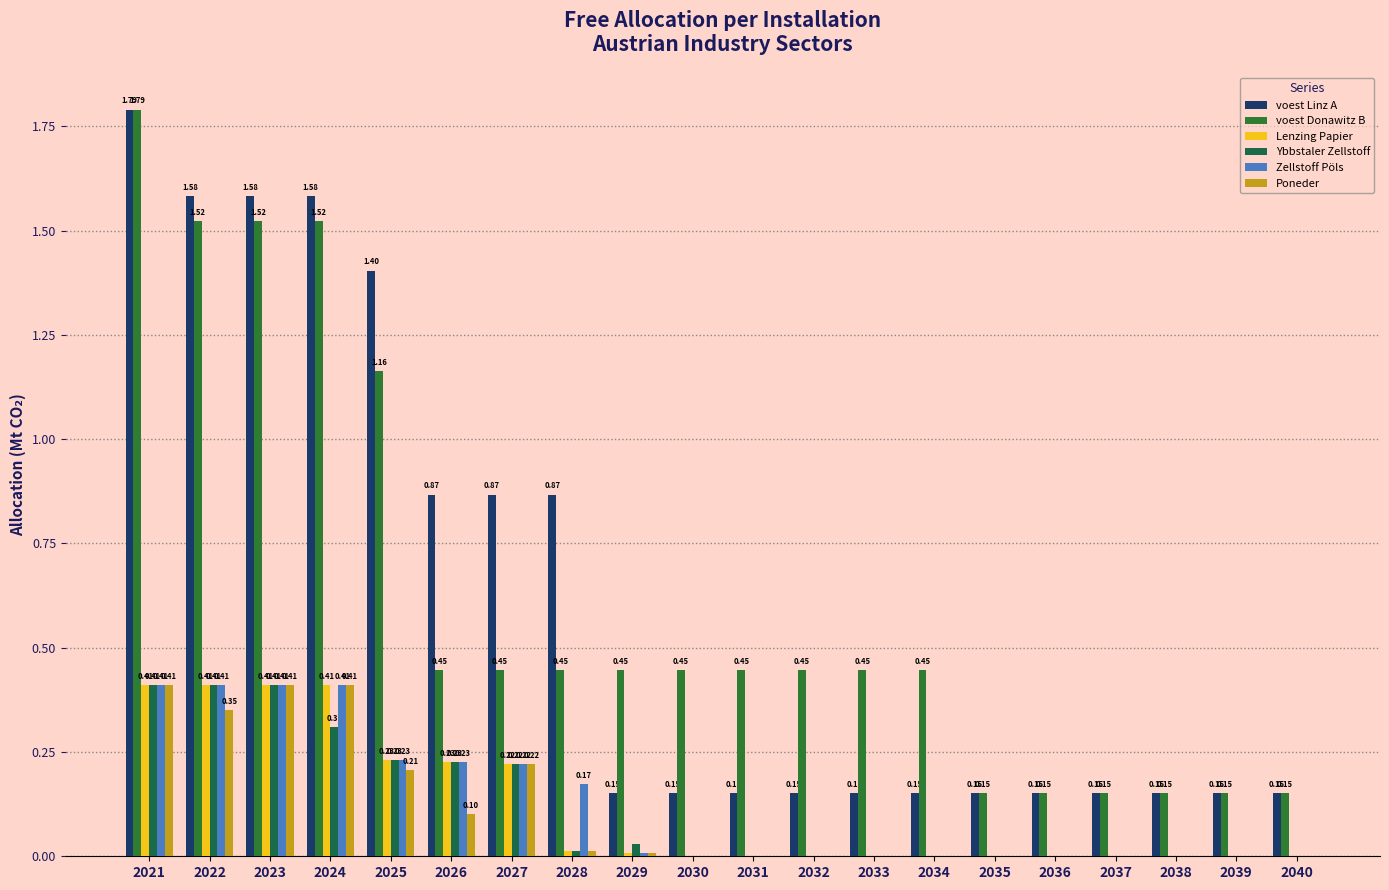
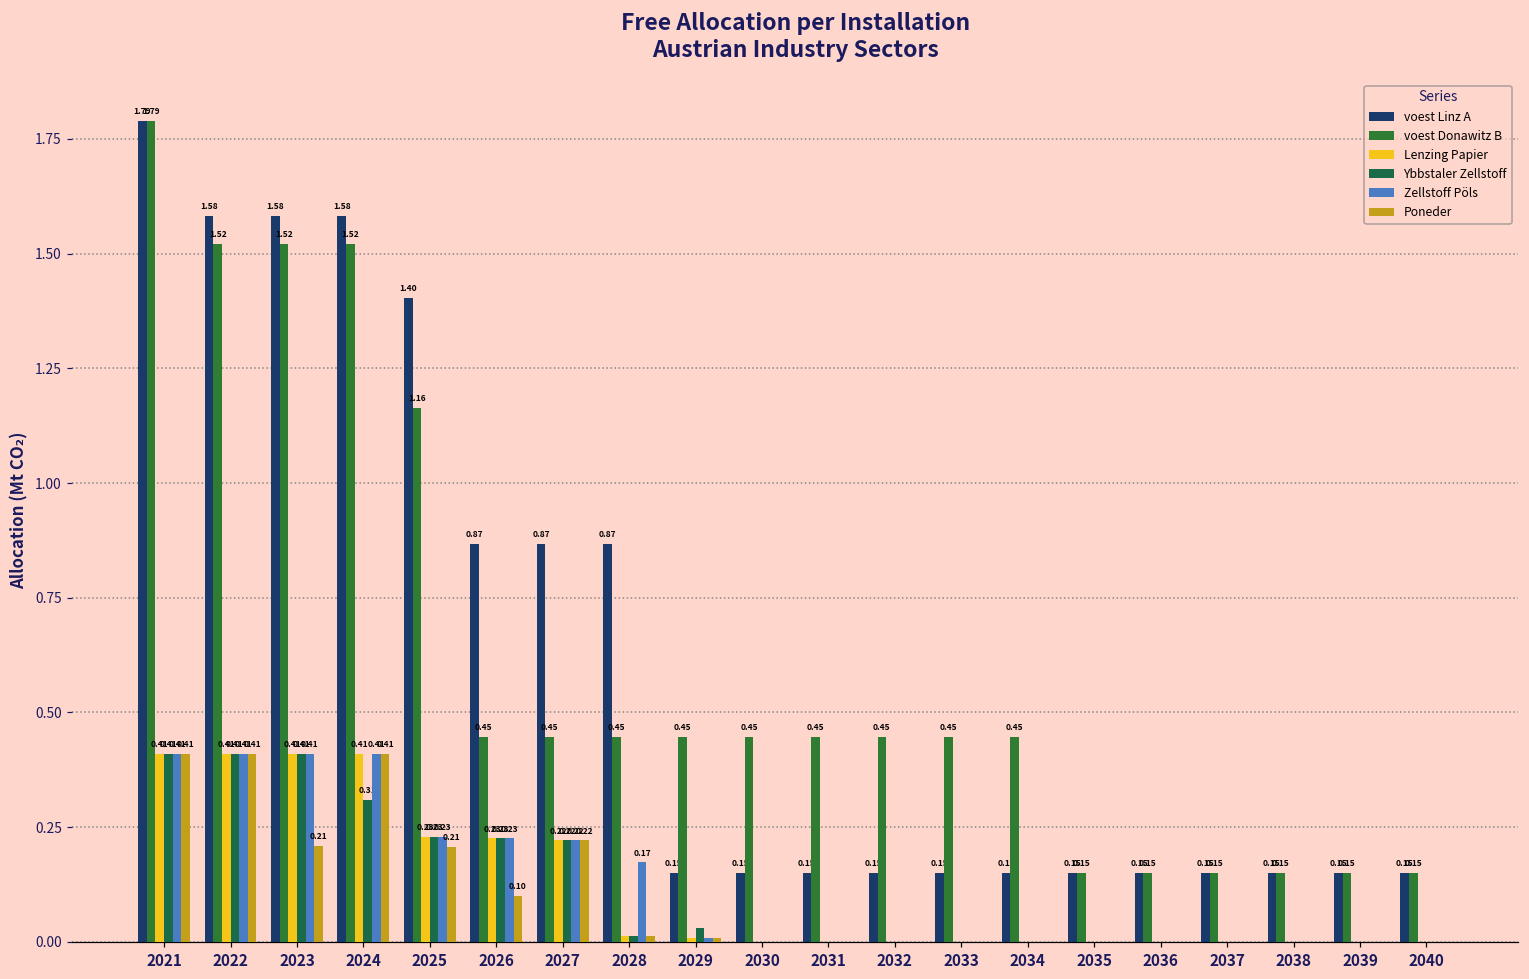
Poneder, 2022: 0.35 -> 0.41
Poneder, 2023: 0.41 -> 0.21
